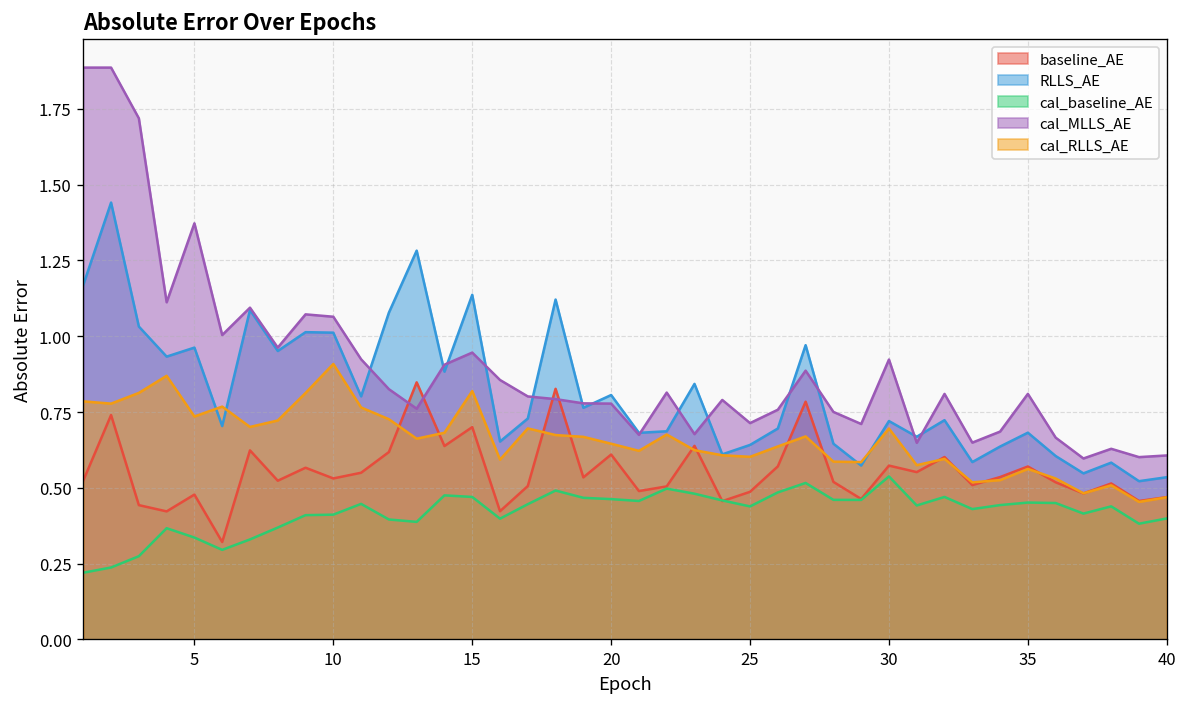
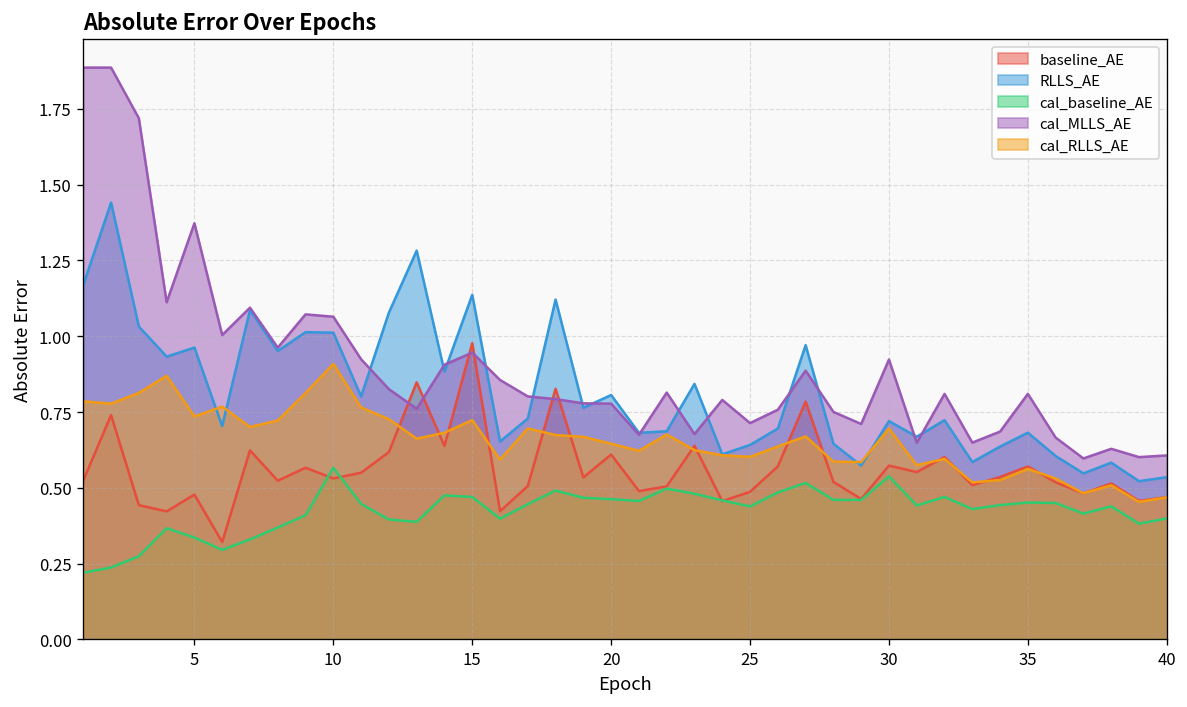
cal_baseline_AE, 10: 0.41 -> 0.57
baseline_AE, 15: 0.70 -> 0.98
cal_RLLS_AE, 15: 0.82 -> 0.72
